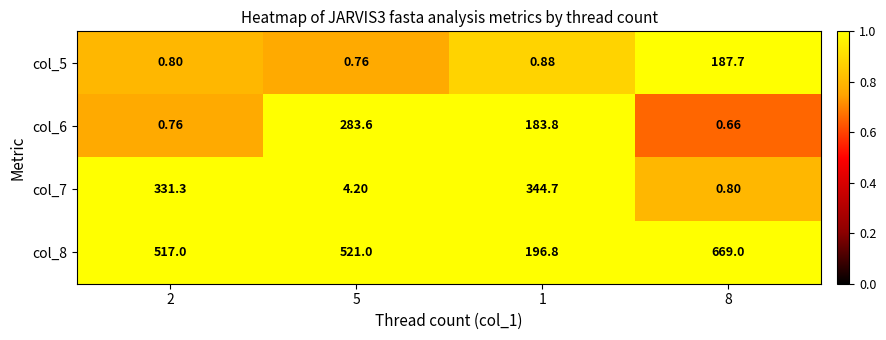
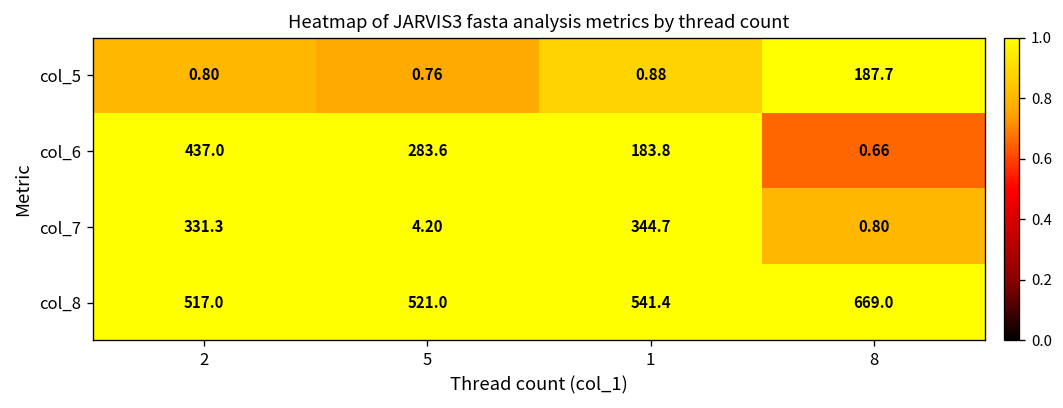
col_6, 2: 0.76 -> 437.0
col_8, 1: 196.8 -> 541.4
